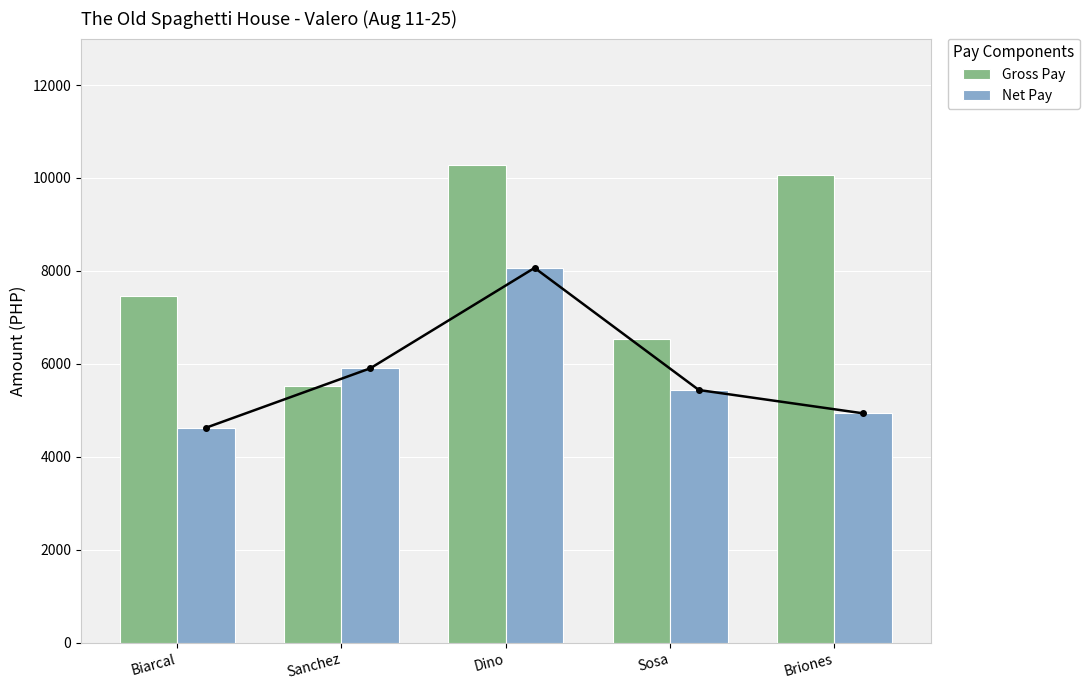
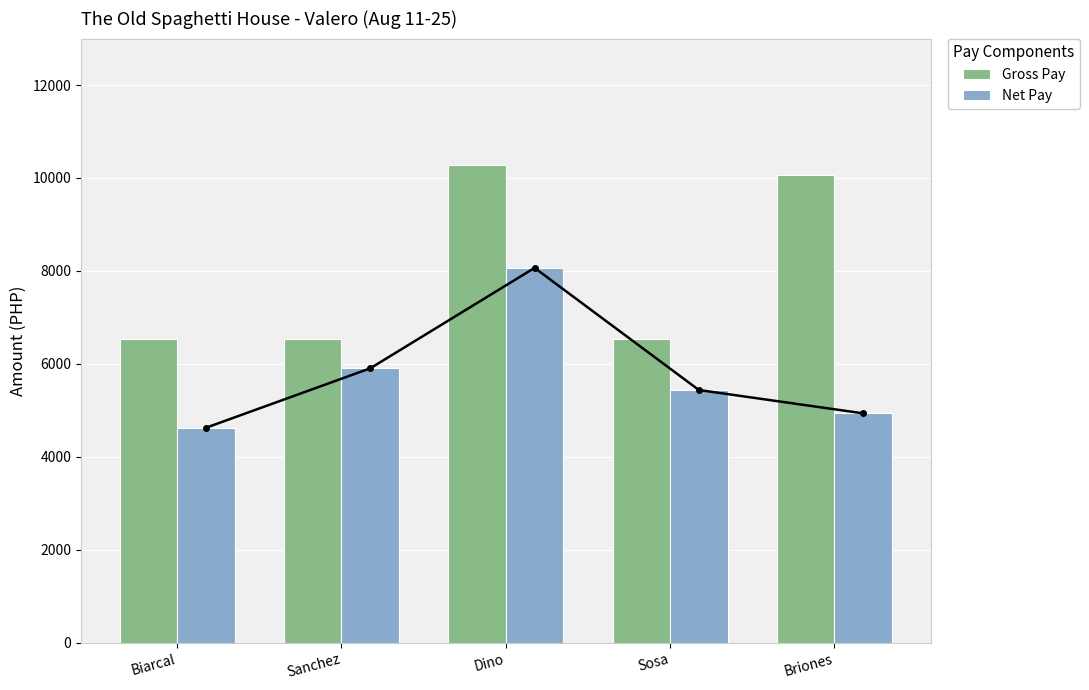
Gross Pay, Biarcal: 7500 -> 6500
Gross Pay, Sanchez: 5500 -> 6500
